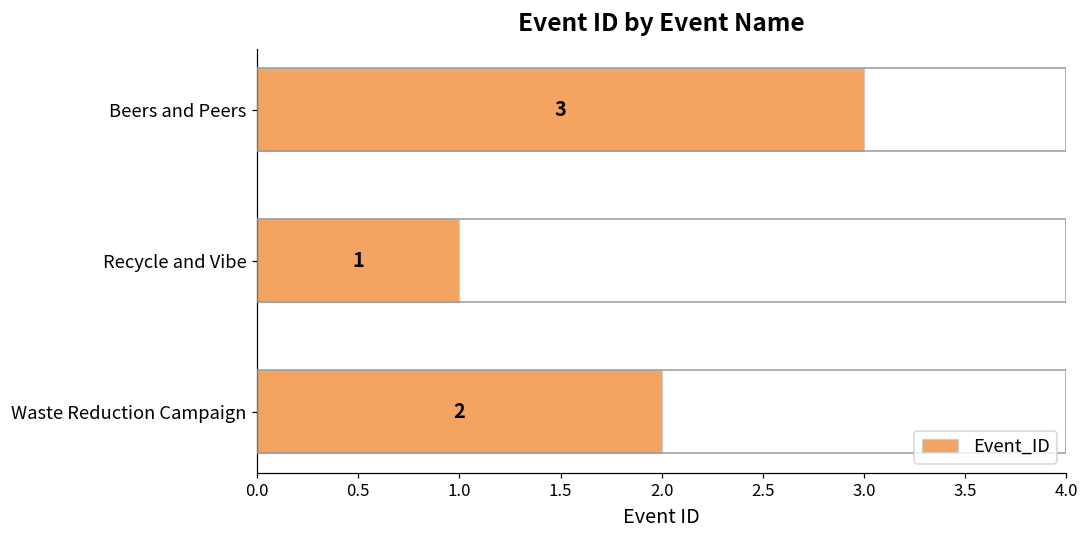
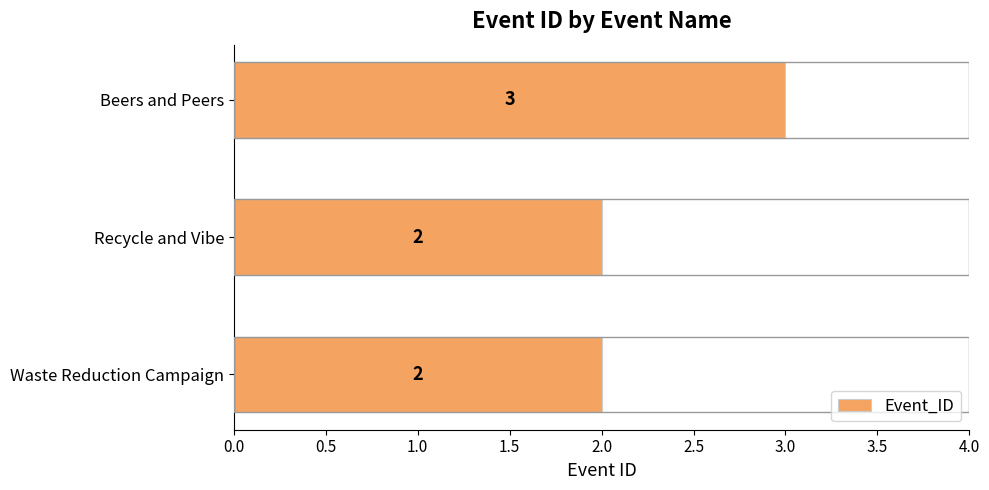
Recycle and Vibe: 1 -> 2
